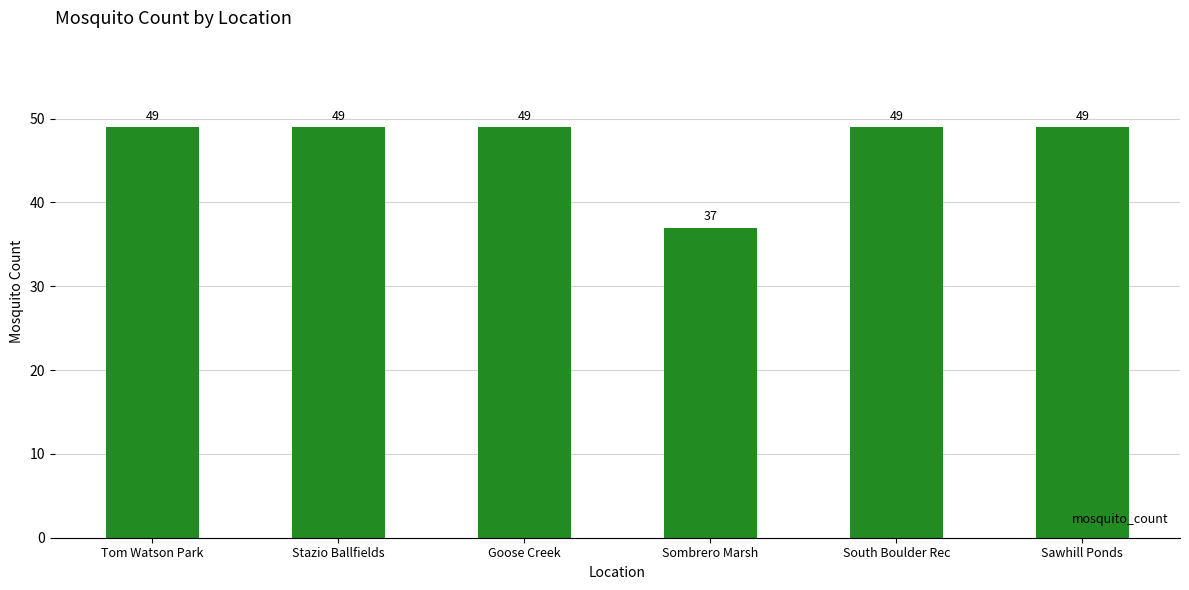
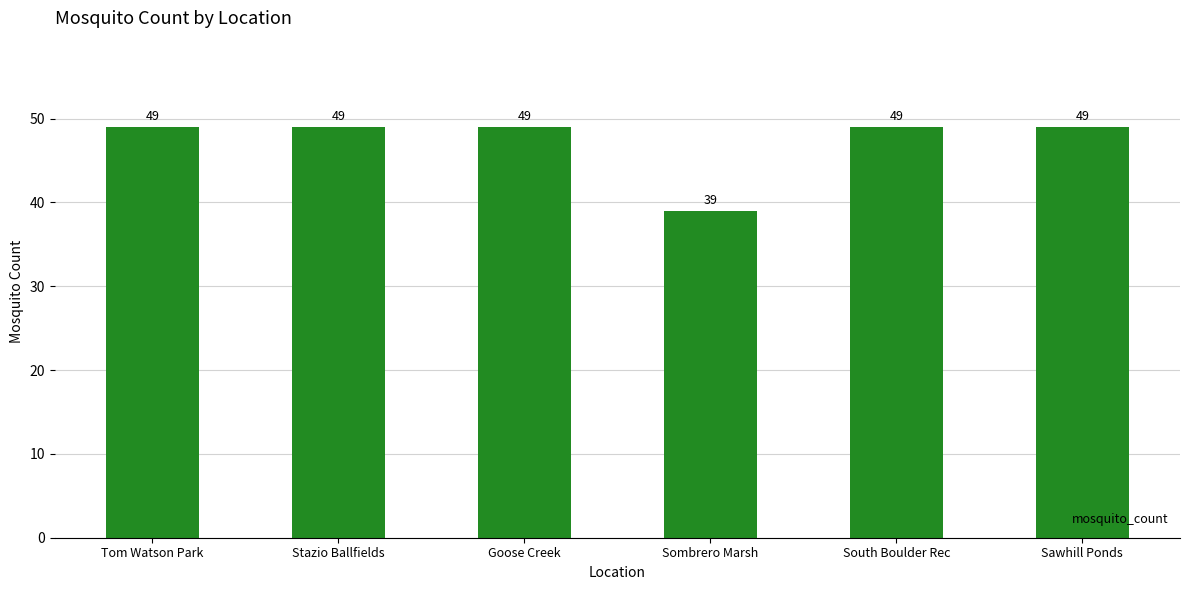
Sombrero Marsh: 37 -> 39
